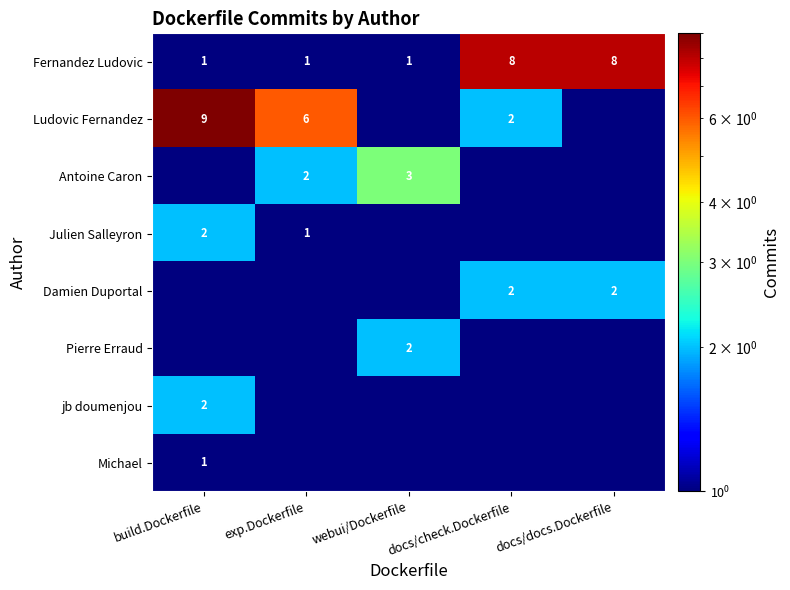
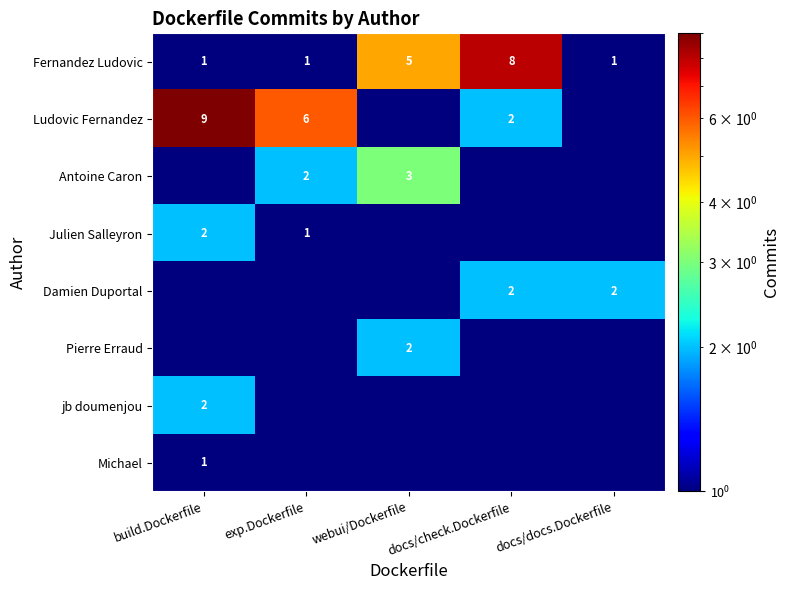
Fernandez Ludovic, webui/Dockerfile: 1 -> 5
Fernandez Ludovic, docs/docs.Dockerfile: 8 -> 1
